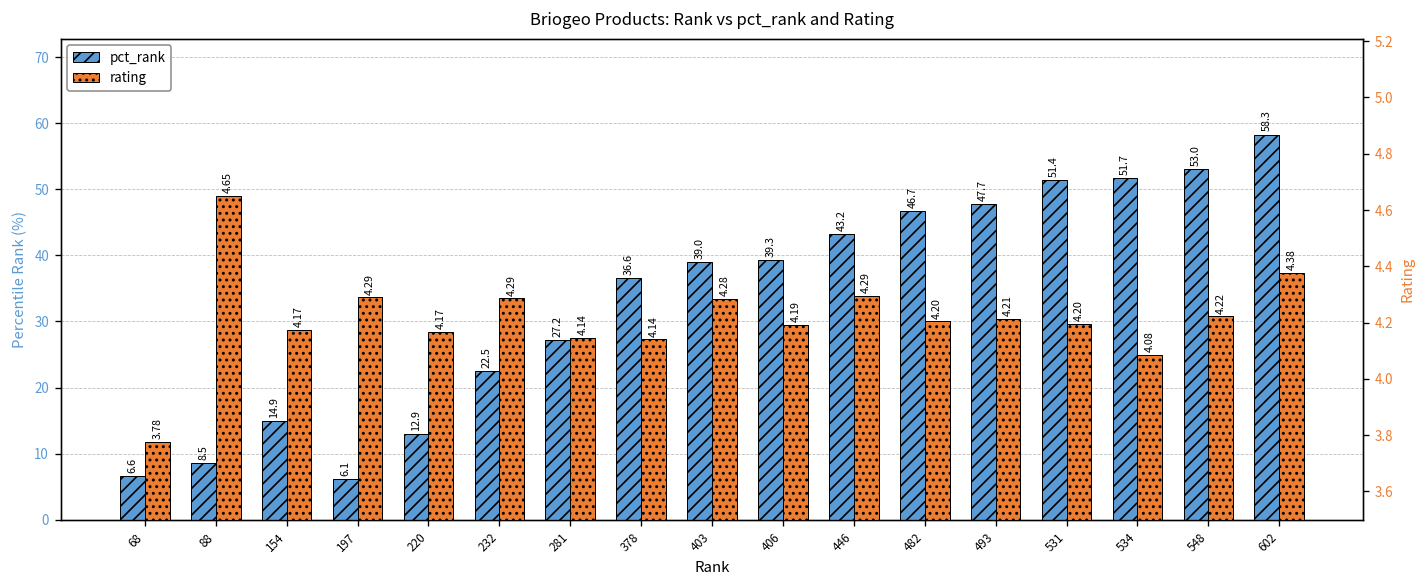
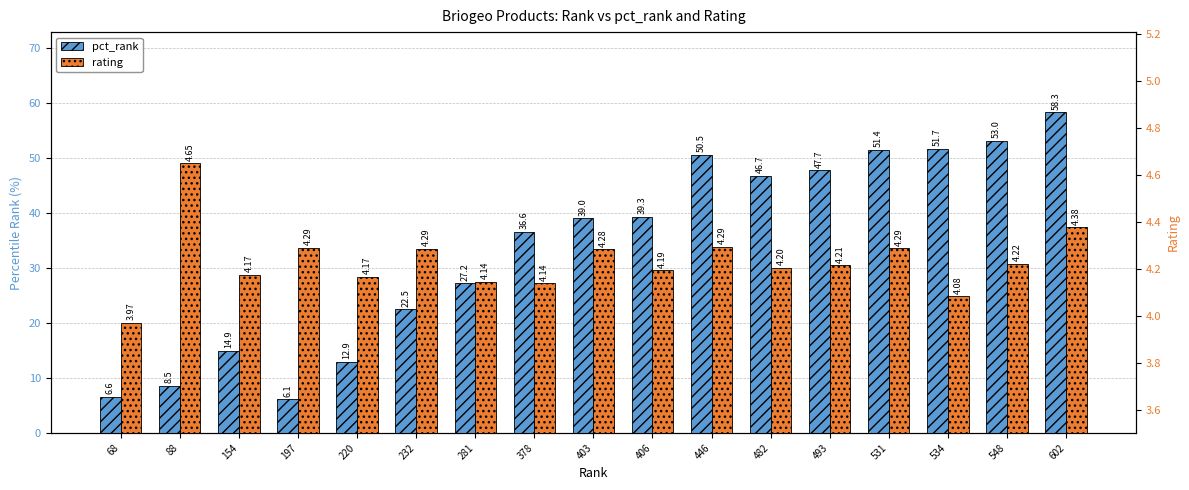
pct_rank, 446: 43.2 -> 50.5
rating, 68: 3.78 -> 3.97
rating, 531: 4.20 -> 4.29
